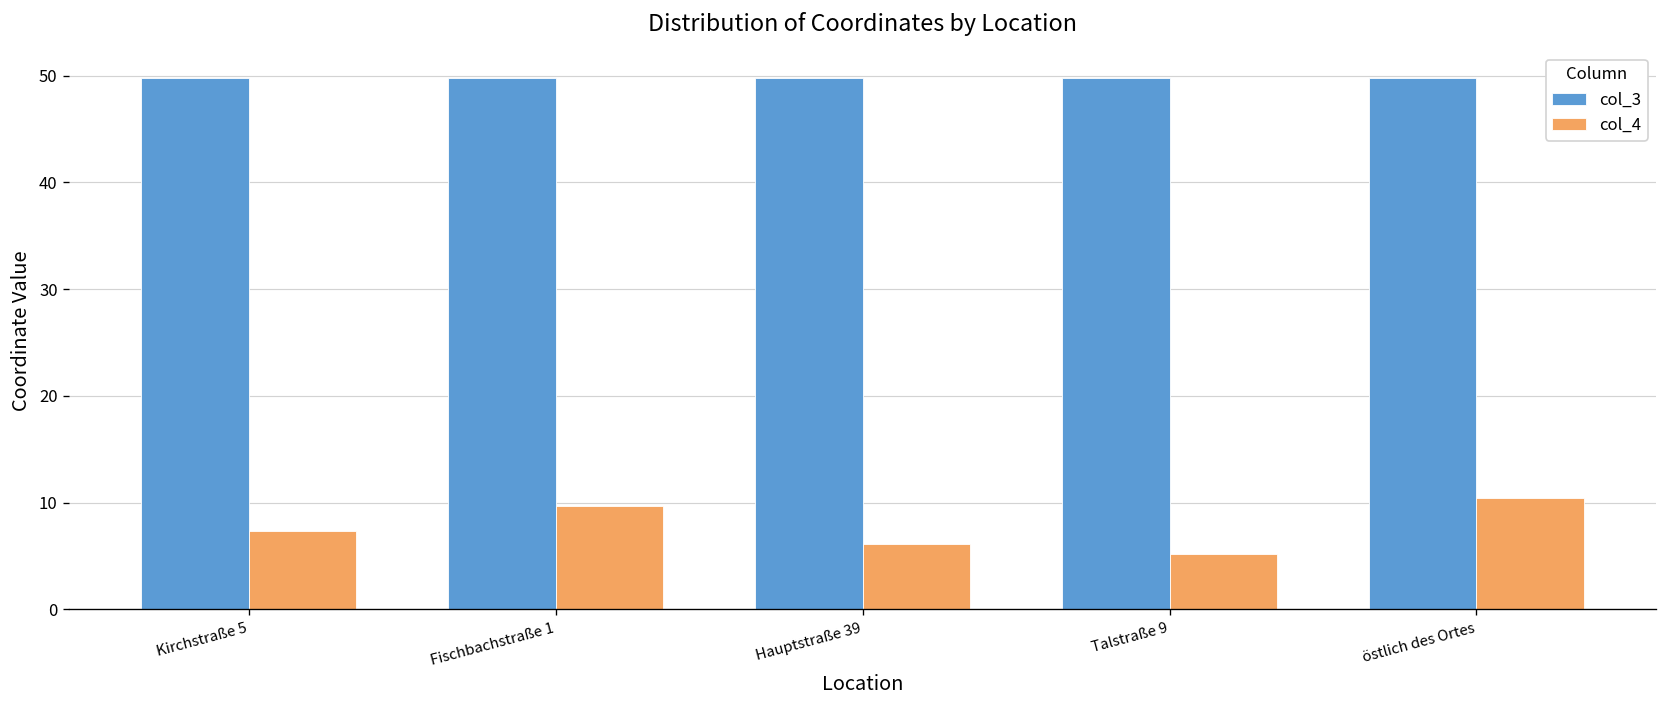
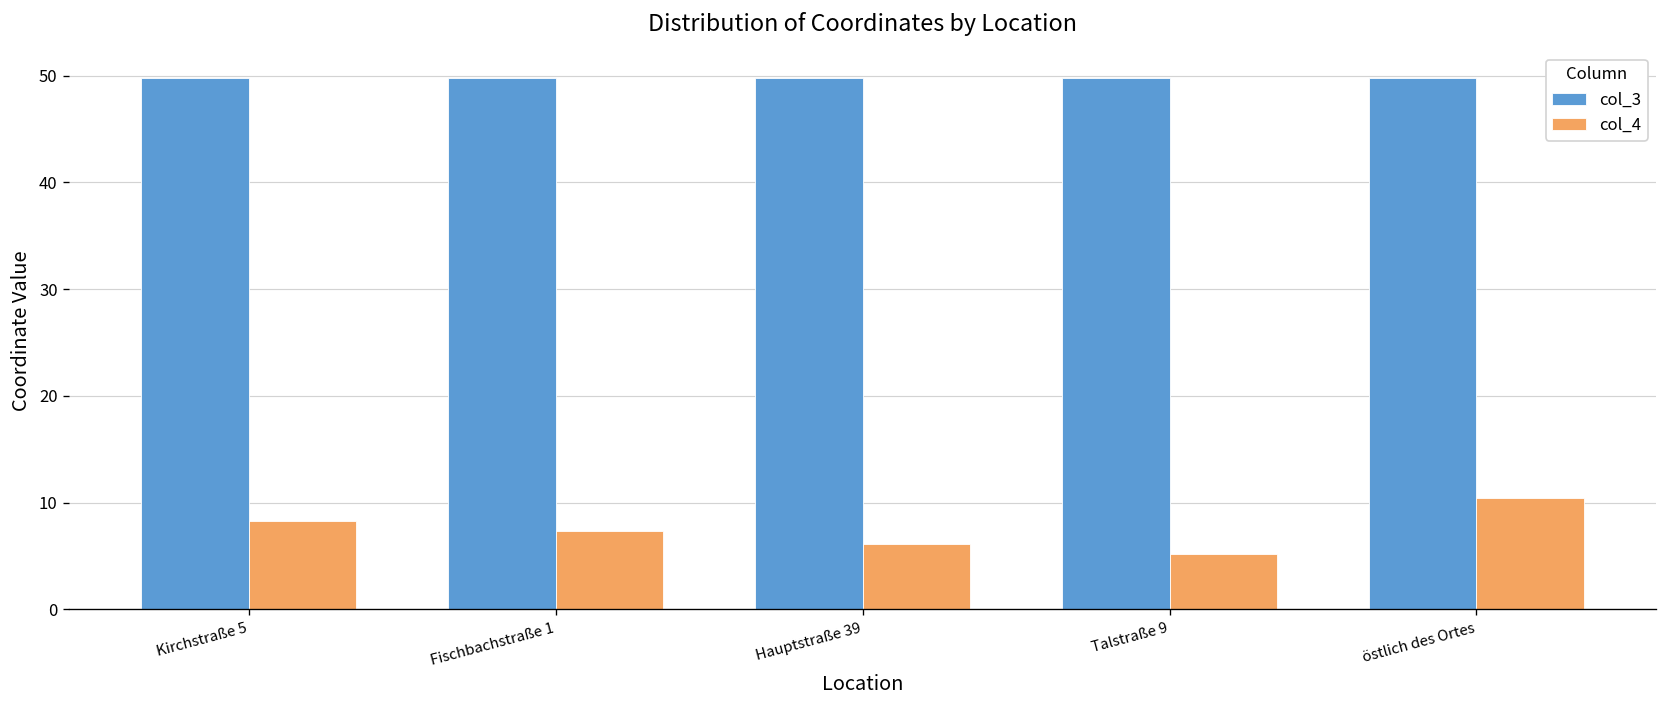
col_4, Kirchstraße 5: 7 -> 8
col_4, Fischbachstraße 1: 10 -> 7
